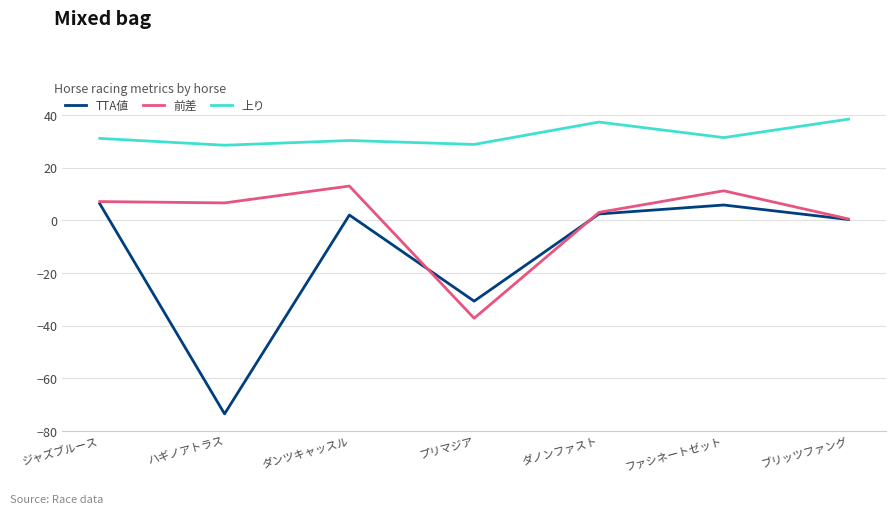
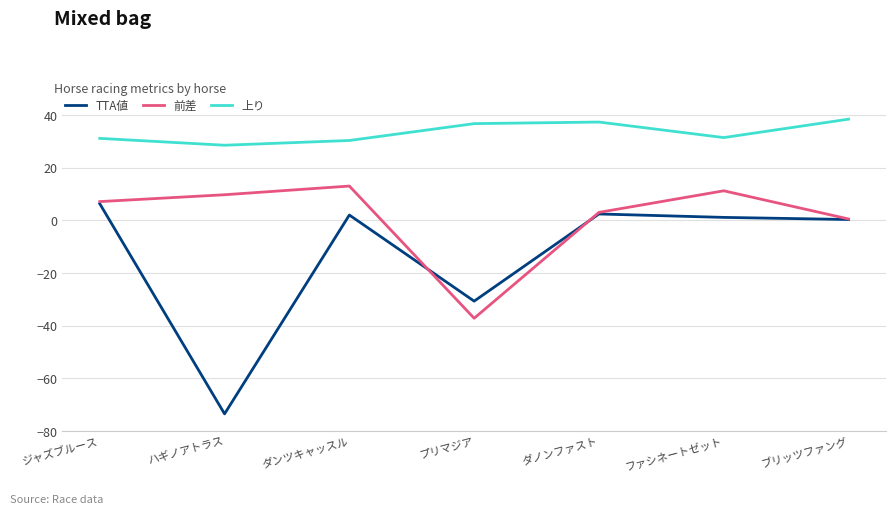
前差, ハギノアトラス: 7 -> 10
上り, プリマジア: 29 -> 37
TTA値, ファシネートゼット: 6 -> 1
